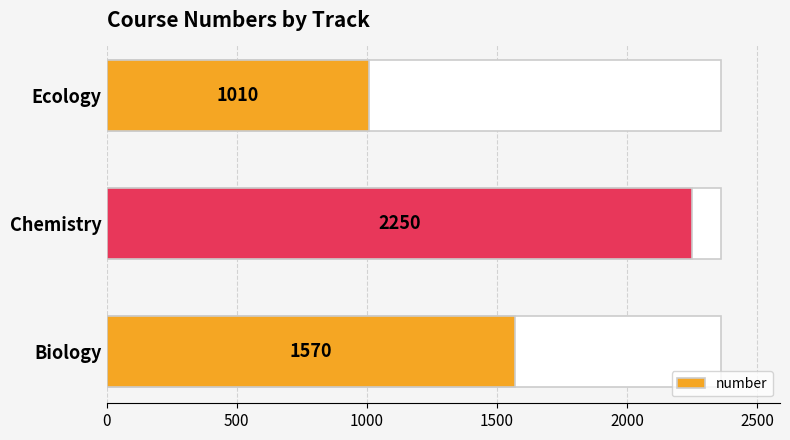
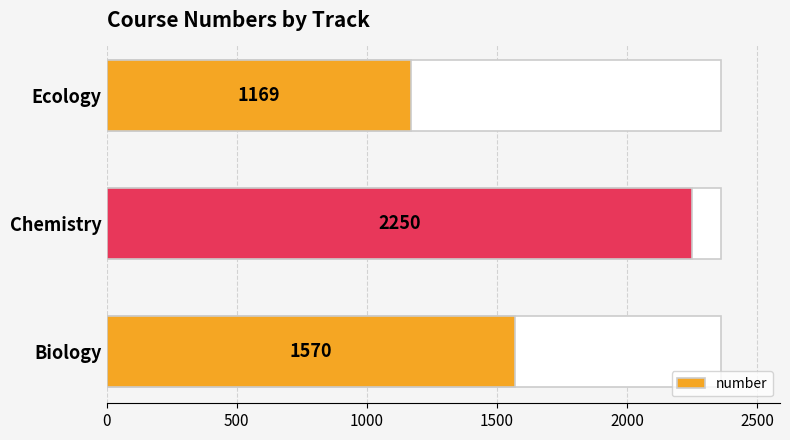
number, Ecology: 1010 -> 1169
